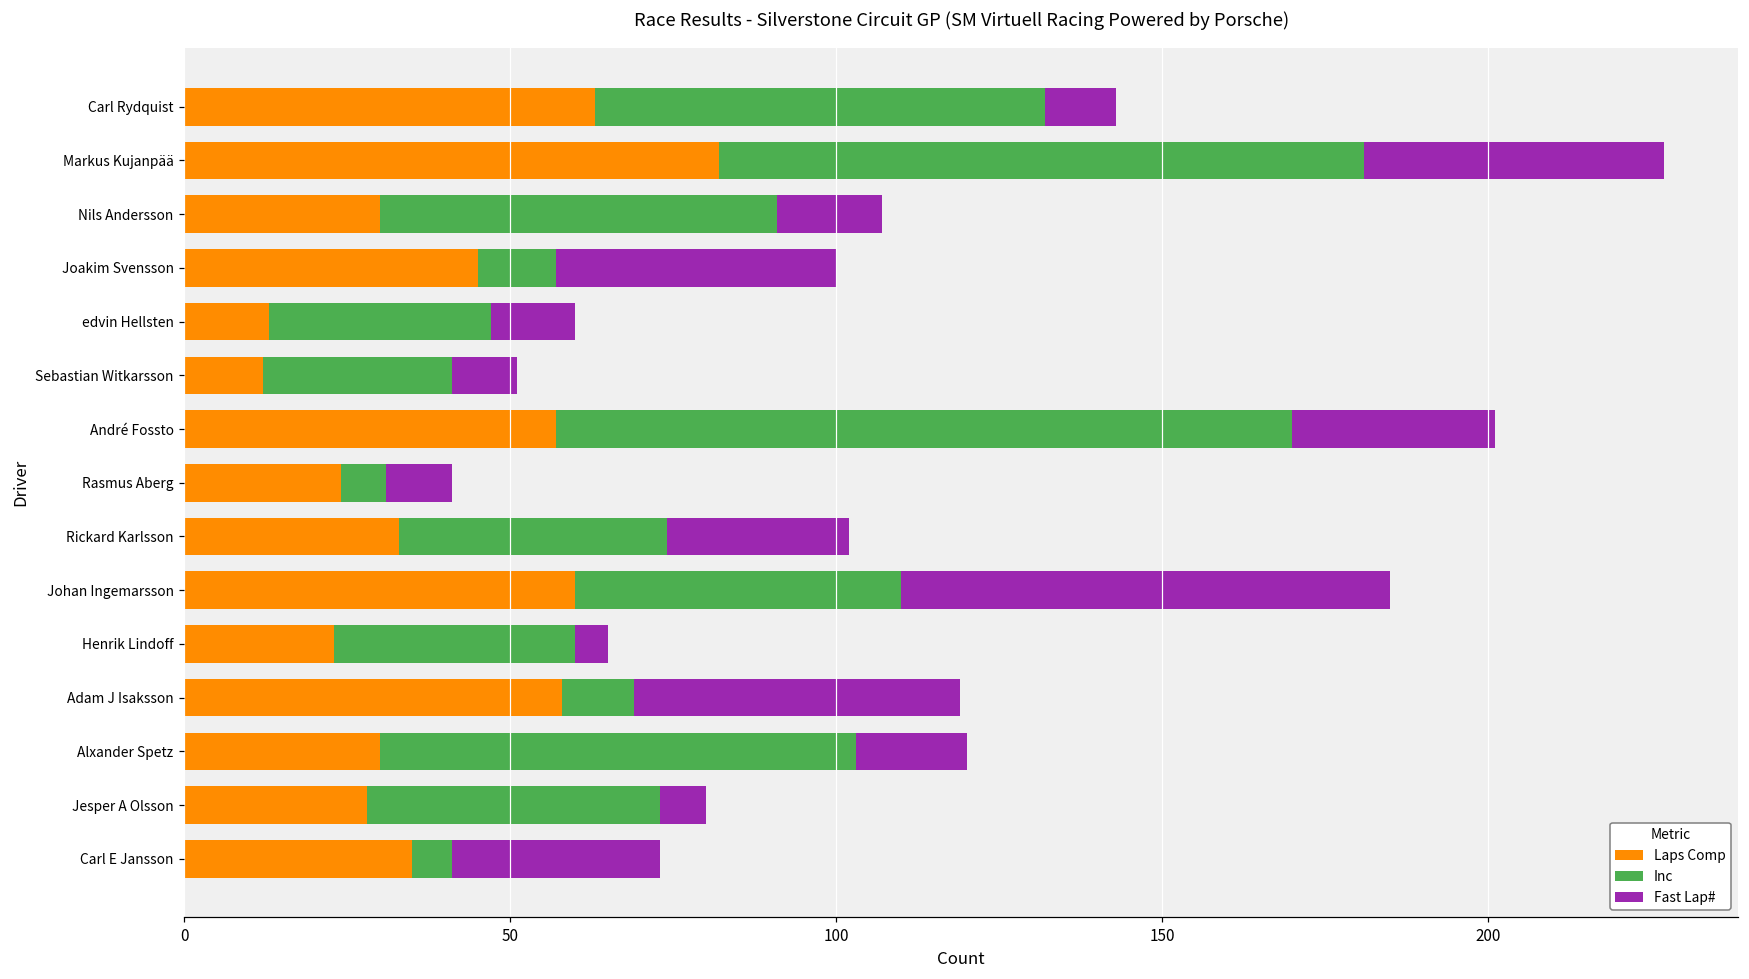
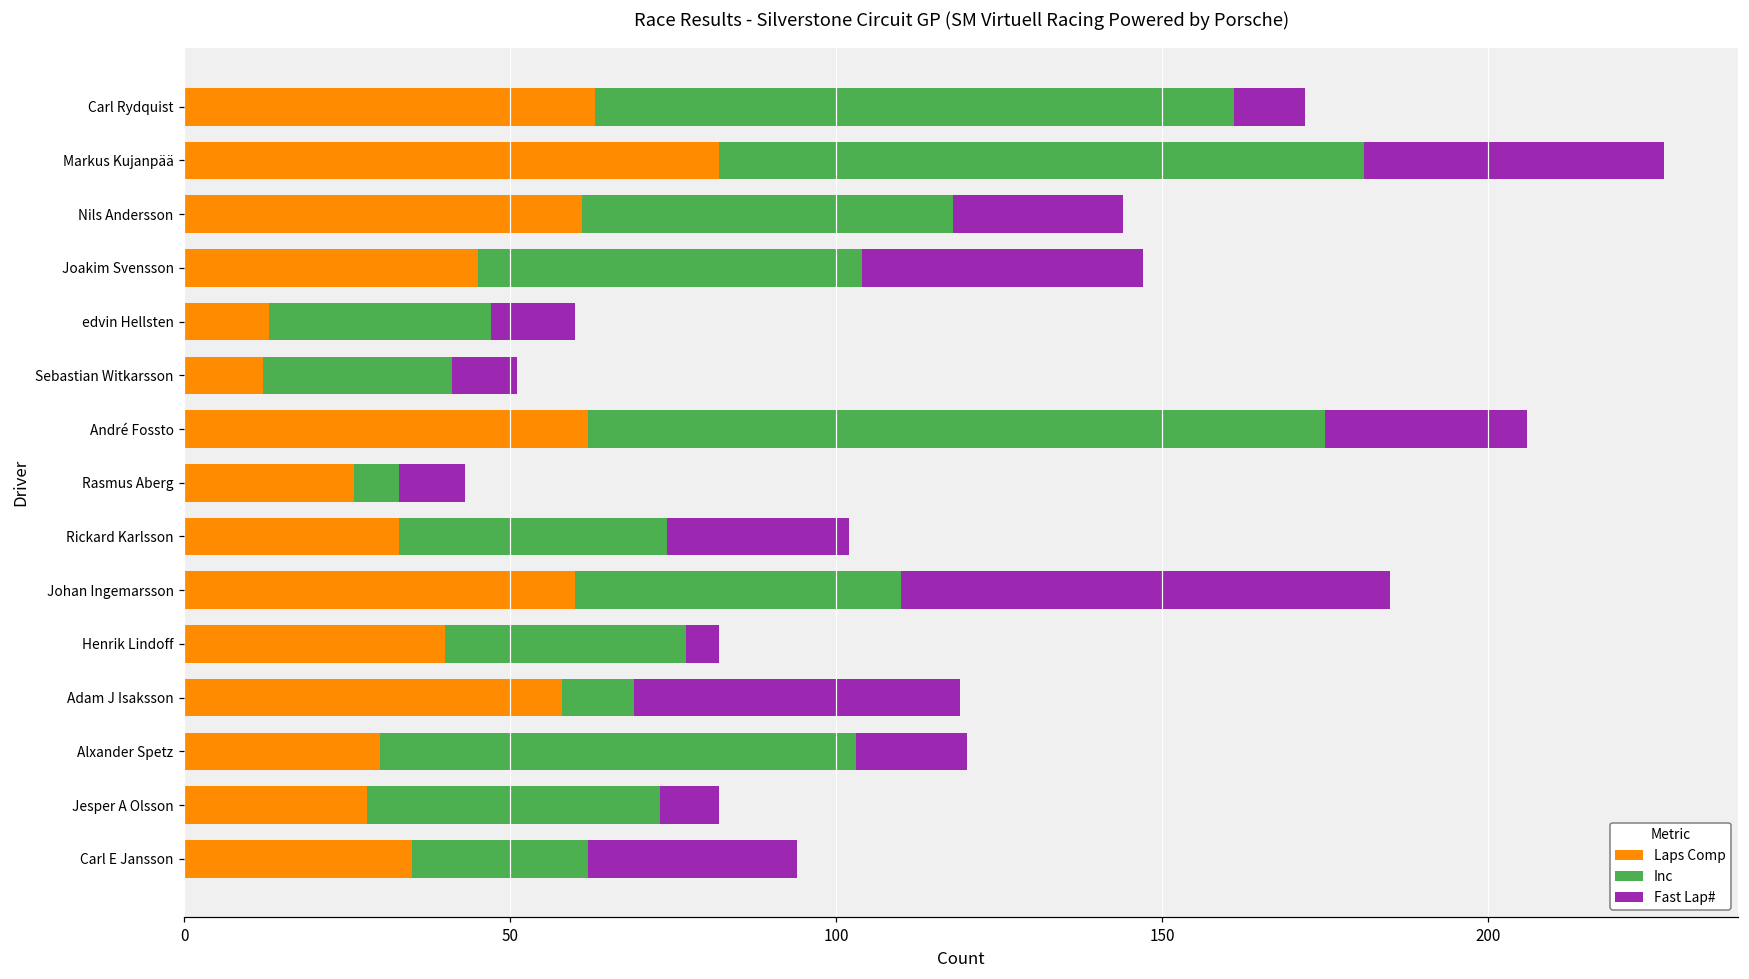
Inc, Carl Rydquist: 69 -> 98
Laps Comp, Nils Andersson: 30 -> 61
Inc, Nils Andersson: 61 -> 57
Fast Lap#, Nils Andersson: 16 -> 26
Inc, Joakim Svensson: 12 -> 59
Laps Comp, André Fossto: 57 -> 62
Laps Comp, Rasmus Aberg: 24 -> 26
Laps Comp, Henrik Lindoff: 23 -> 40
Fast Lap#, Jesper A Olsson: 7 -> 9
Inc, Carl E Jansson: 6 -> 27
